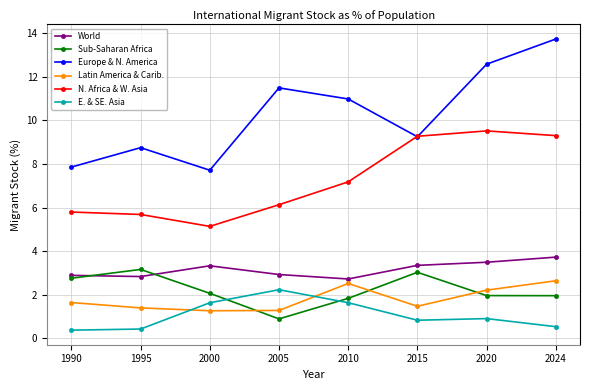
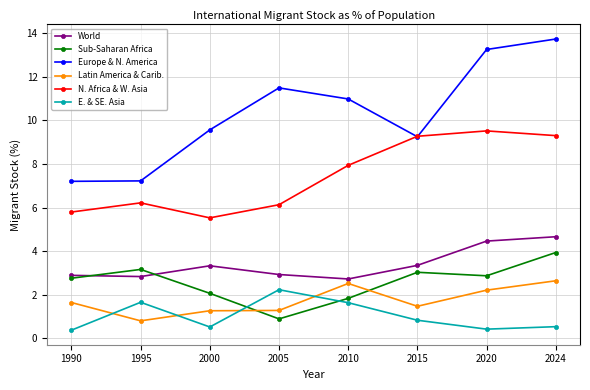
Europe & N. America, 1990: 7.9 -> 7.2
Europe & N. America, 1995: 8.7 -> 7.2
Latin America & Carib., 1995: 1.4 -> 0.8
N. Africa & W. Asia, 1995: 5.7 -> 6.2
E. & SE. Asia, 1995: 0.4 -> 1.7
Europe & N. America, 2000: 7.7 -> 9.6
N. Africa & W. Asia, 2000: 5.1 -> 5.5
E. & SE. Asia, 2000: 1.6 -> 0.5
N. Africa & W. Asia, 2010: 7.2 -> 7.9
World, 2020: 3.5 -> 4.5
Sub-Saharan Africa, 2020: 2.0 -> 2.9
Europe & N. America, 2020: 12.6 -> 13.3
E. & SE. Asia, 2020: 0.9 -> 0.4
World, 2024: 3.7 -> 4.7
Sub-Saharan Africa, 2024: 2.0 -> 3.9
